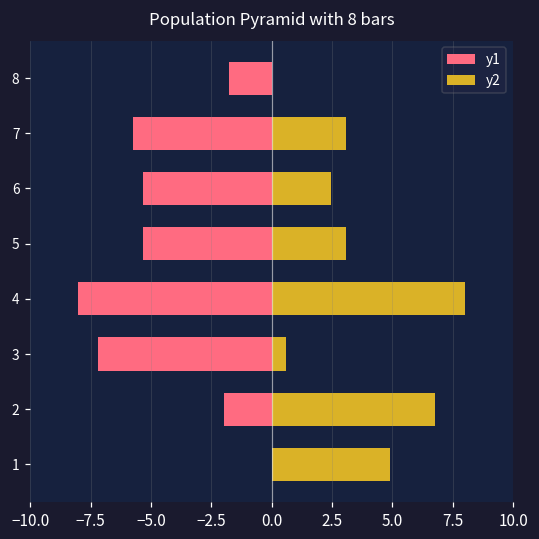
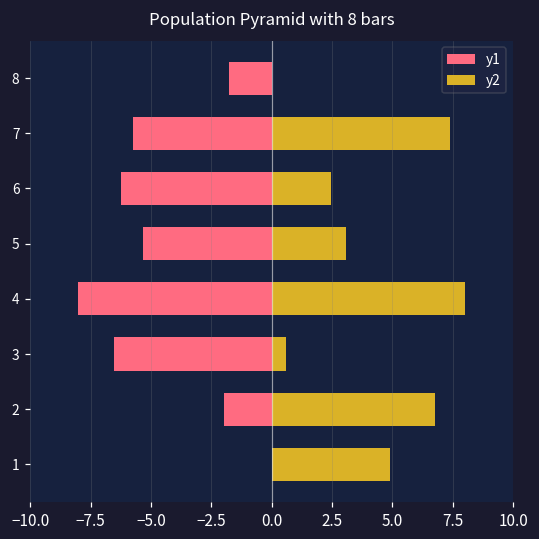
y2, 7: 3.1 -> 7.4
y1, 6: -5.3 -> -6.2
y1, 3: -7.2 -> -6.5
